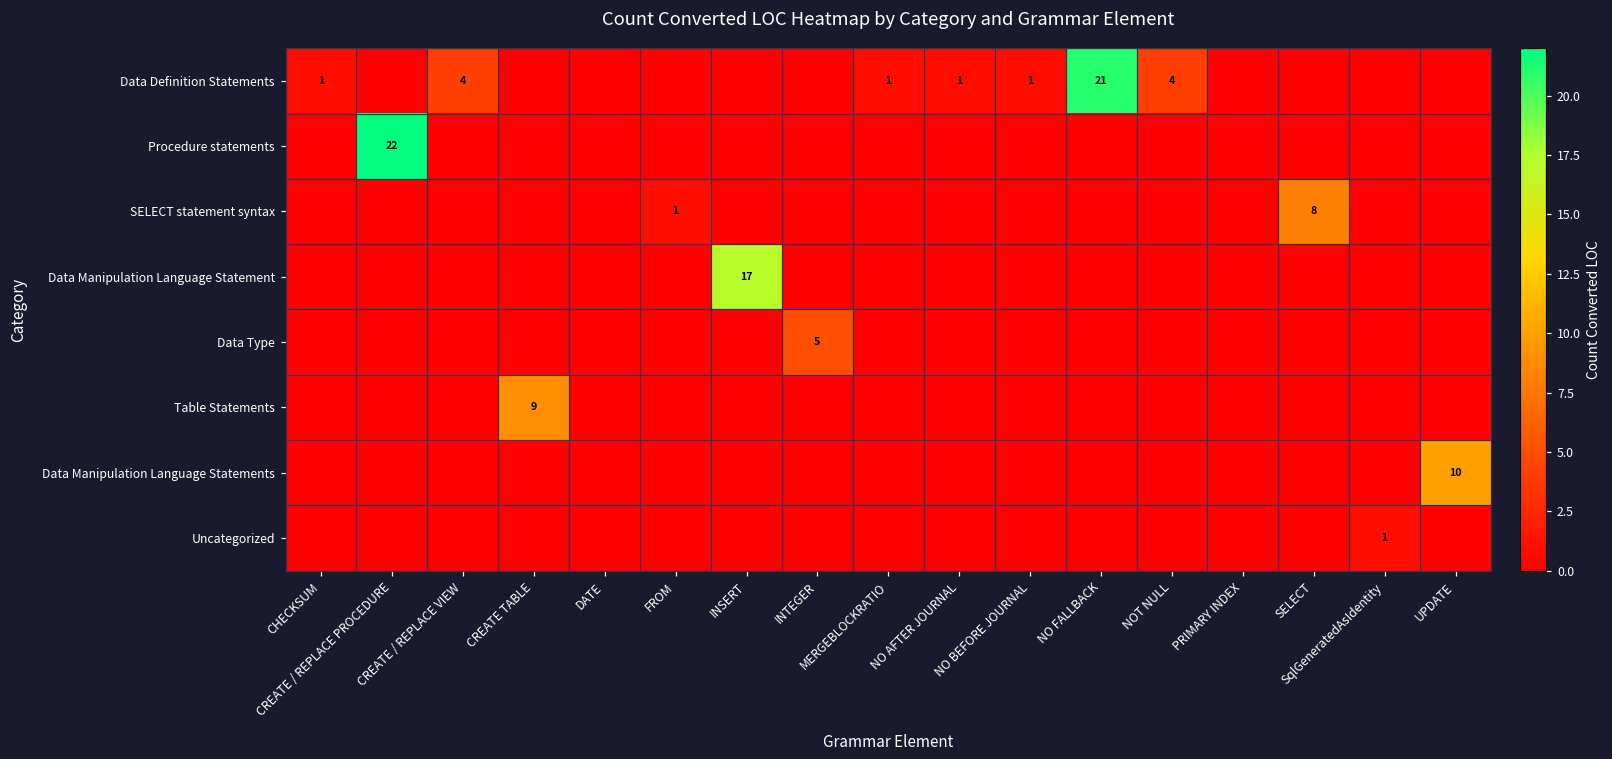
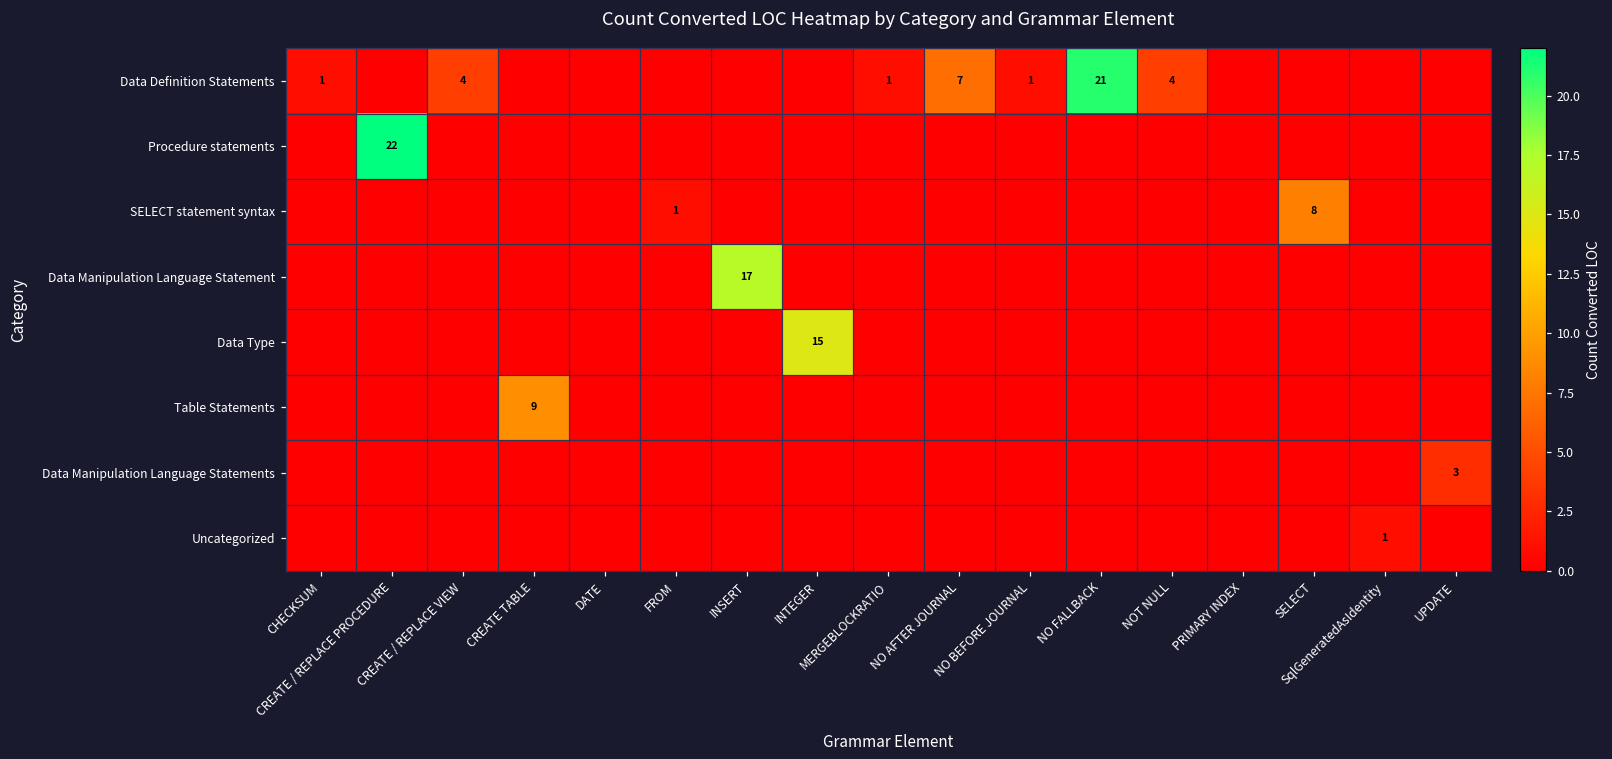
Data Definition Statements, NO AFTER JOURNAL: 1 -> 7
Data Type, INTEGER: 5 -> 15
Data Manipulation Language Statements, UPDATE: 10 -> 3
